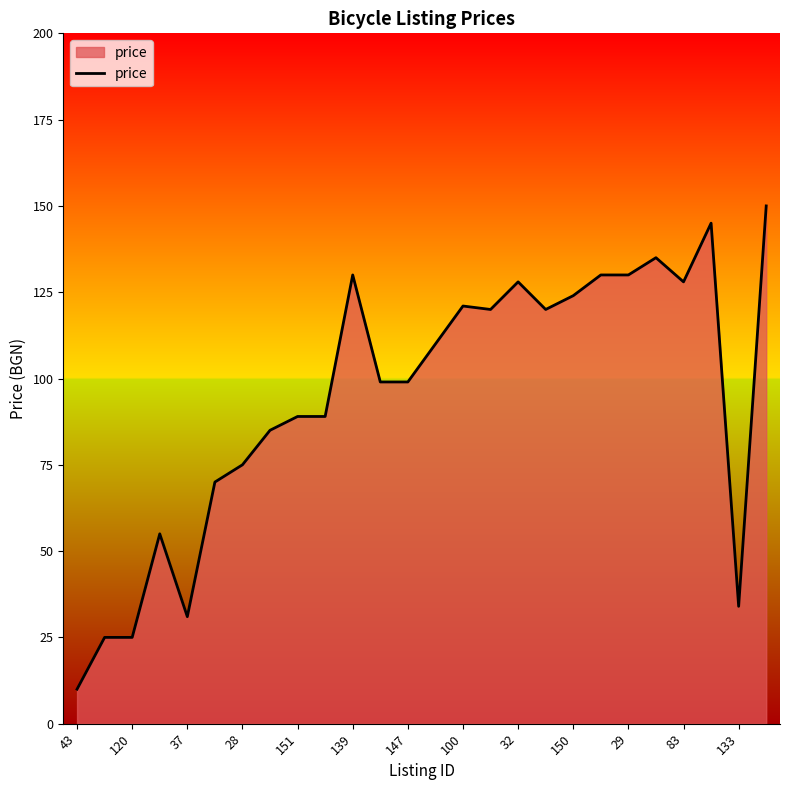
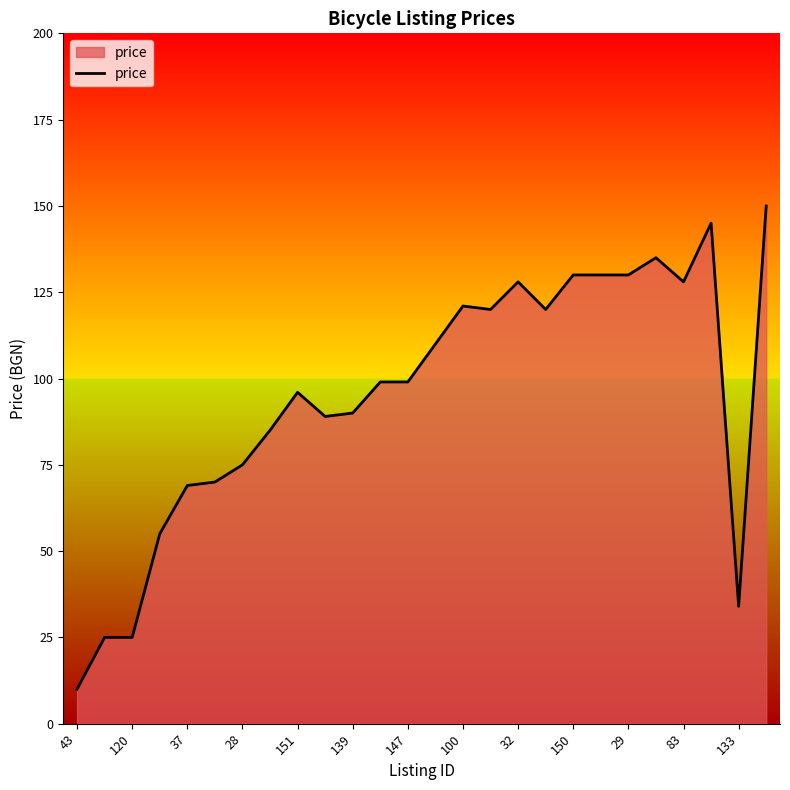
37: 31 -> 69
151: 89 -> 96
139: 130 -> 90
150: 124 -> 130
